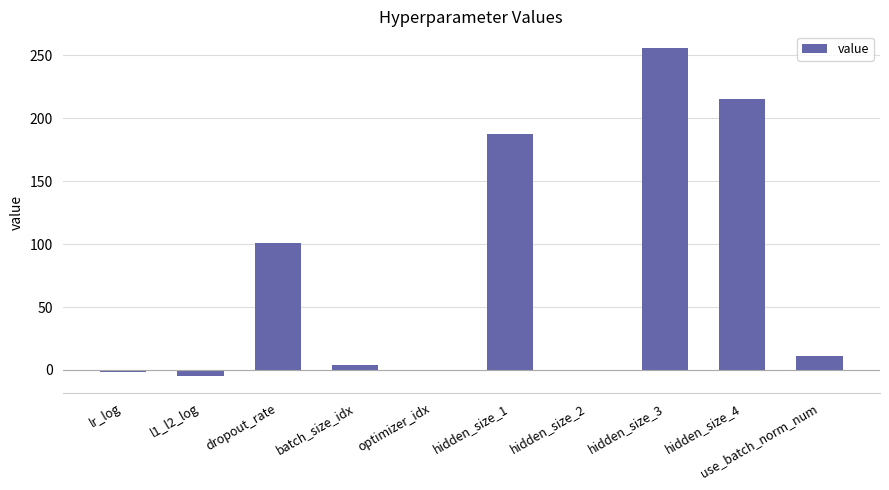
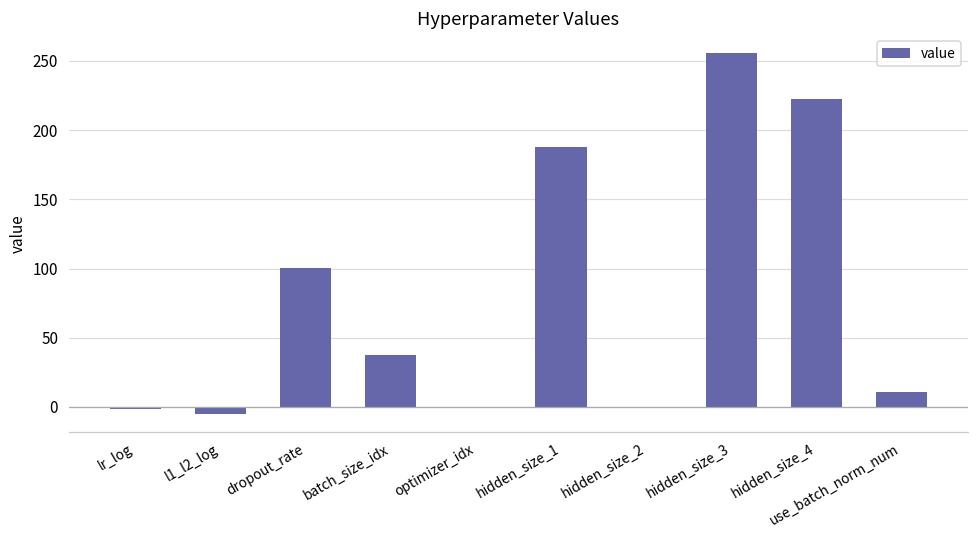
batch_size_idx: 4 -> 38
hidden_size_4: 215 -> 222
